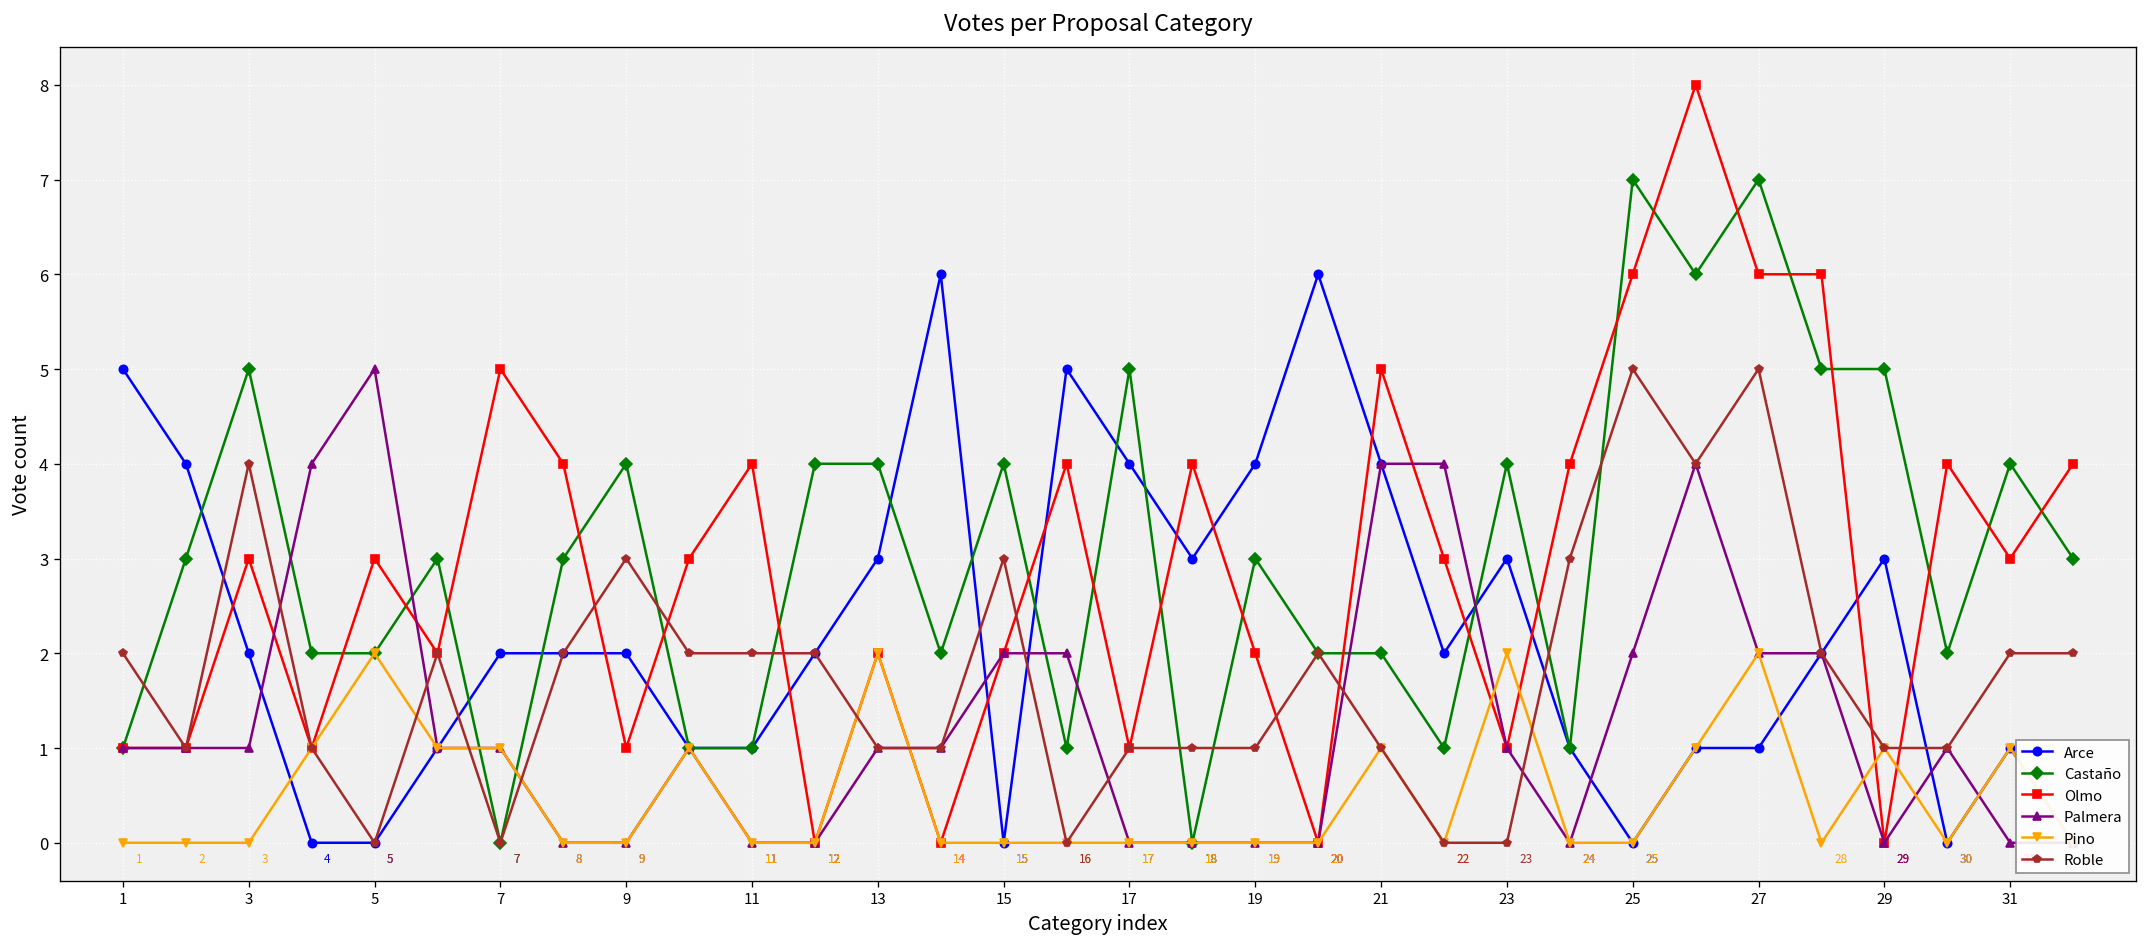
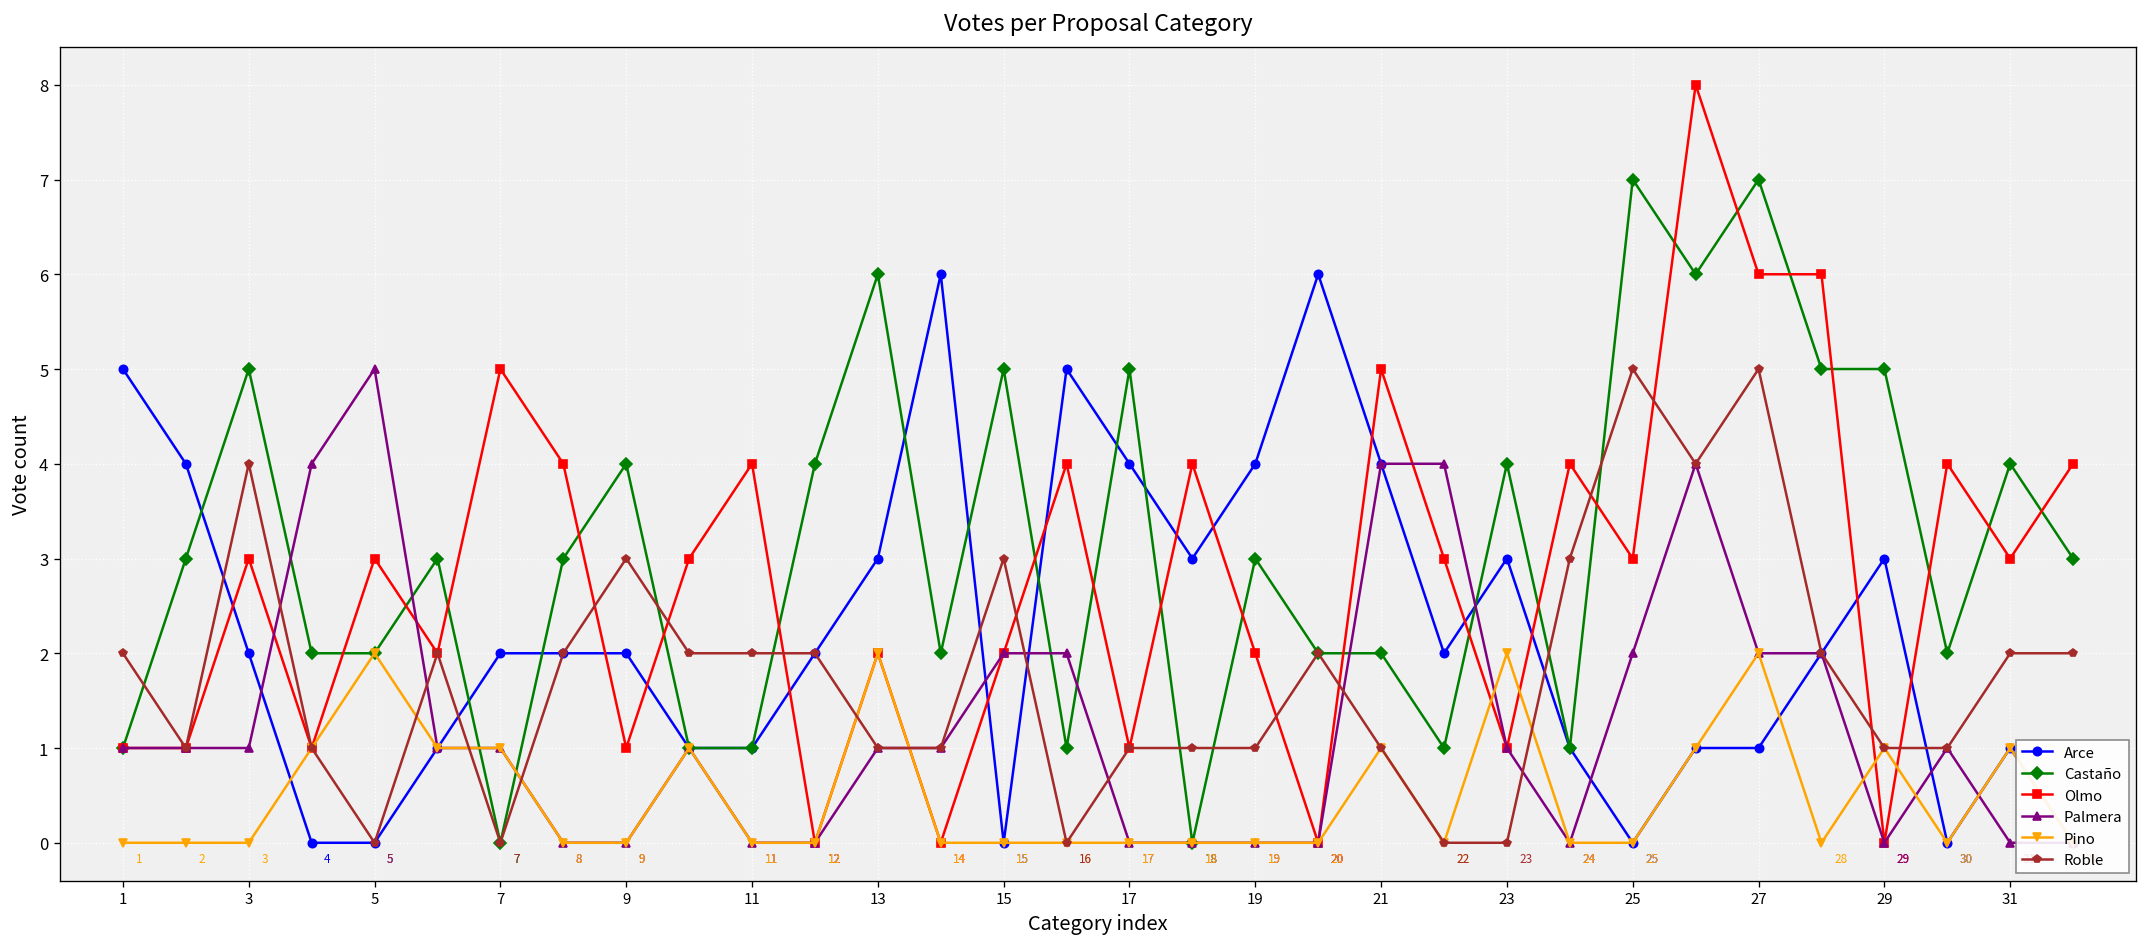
Castaño, 13: 4 -> 6
Castaño, 15: 4 -> 5
Olmo, 25: 6 -> 3
